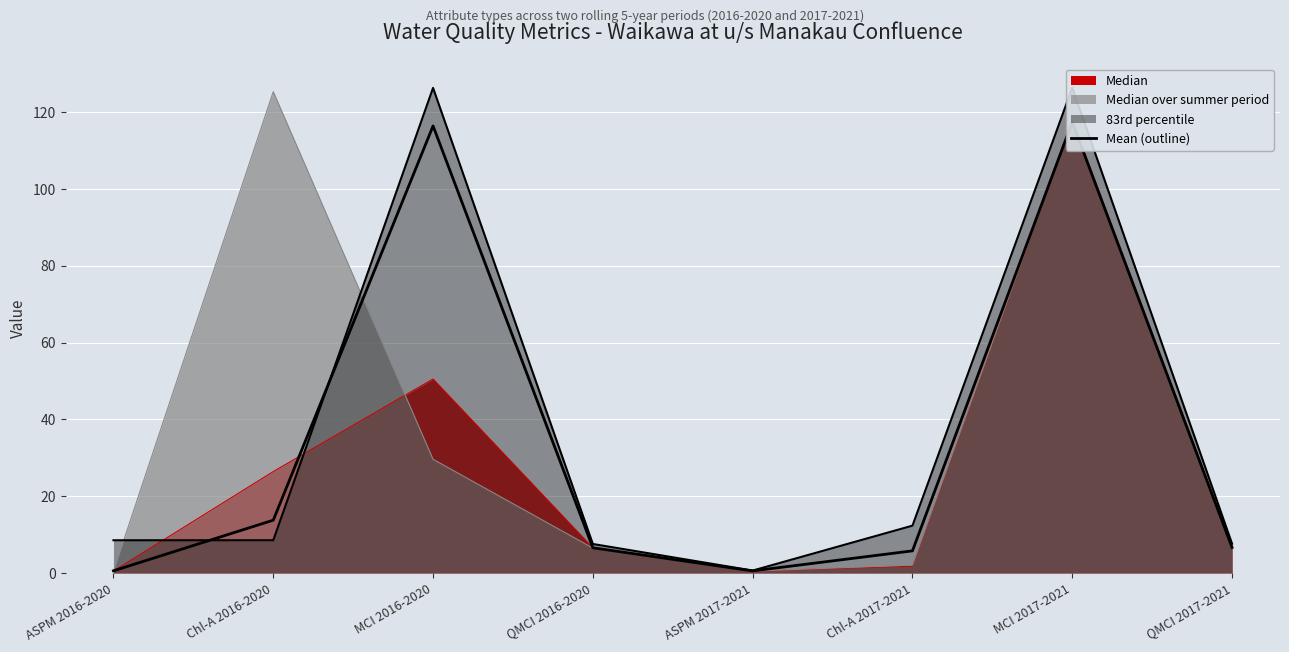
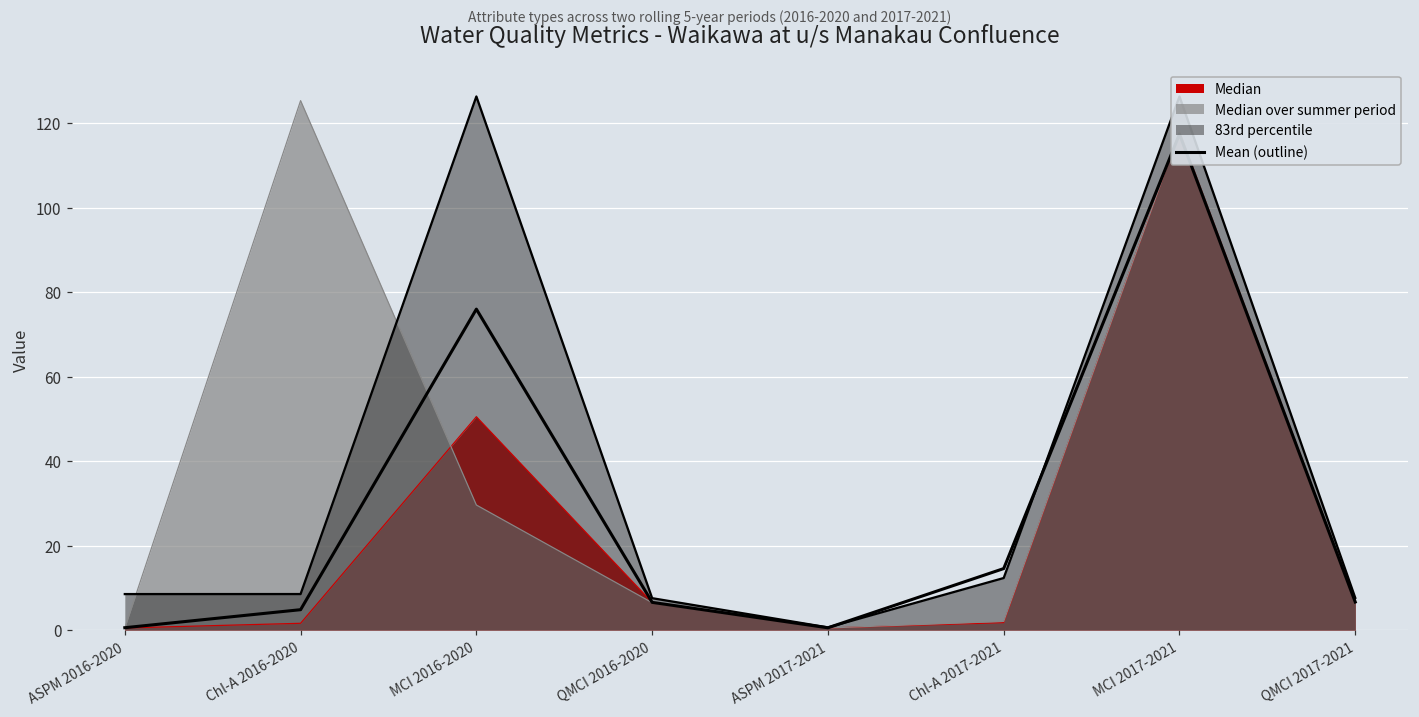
Median, Chl-A 2016-2020: 26 -> 2
Mean (outline), Chl-A 2016-2020: 14 -> 5
Mean (outline), MCI 2016-2020: 116 -> 76
Mean (outline), Chl-A 2017-2021: 6 -> 15
